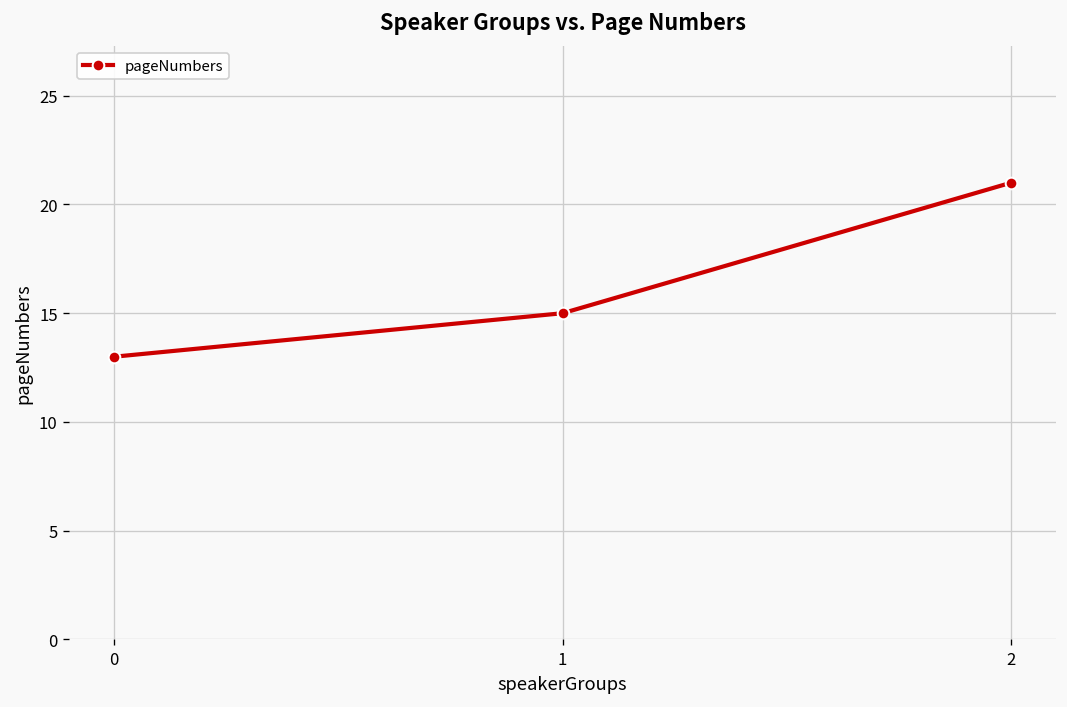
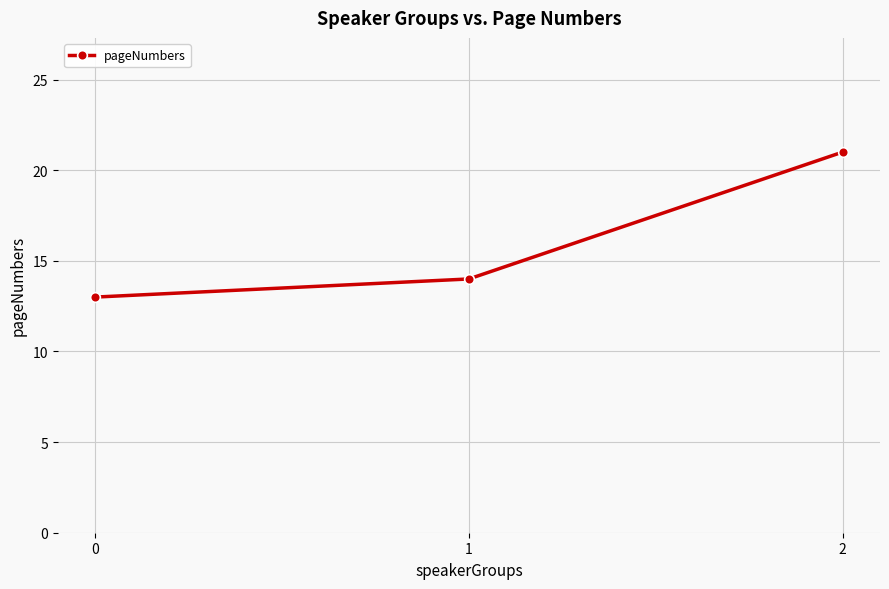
1: 15 -> 14
